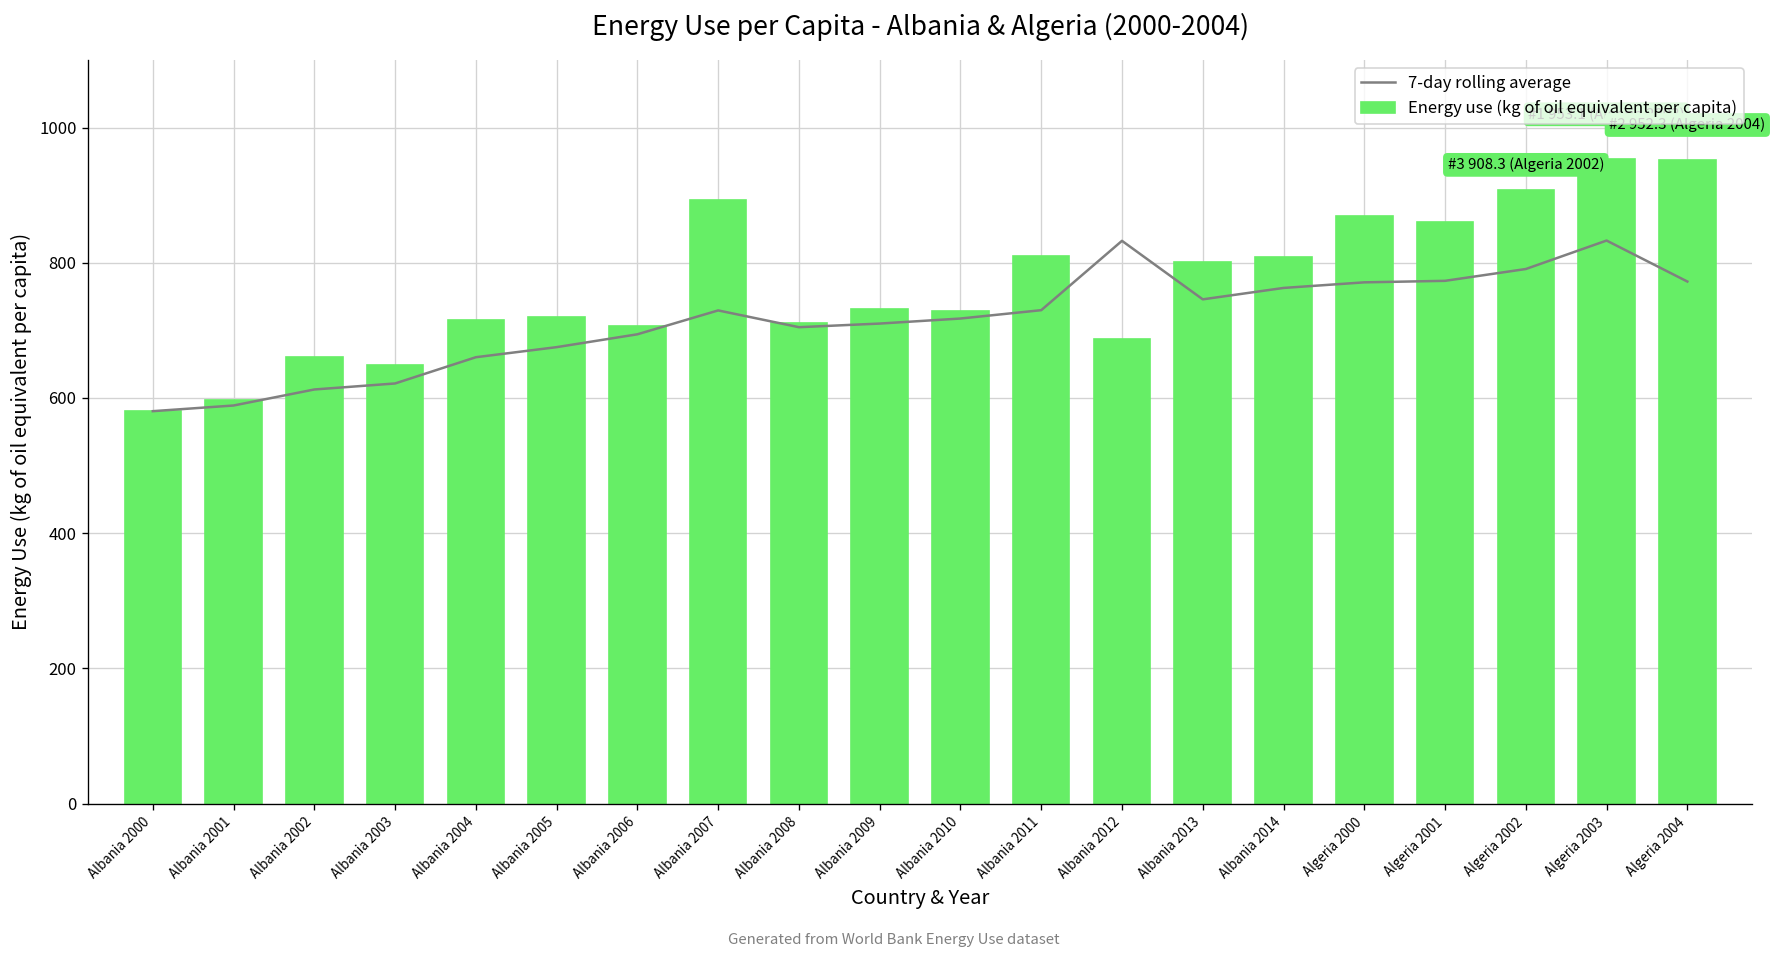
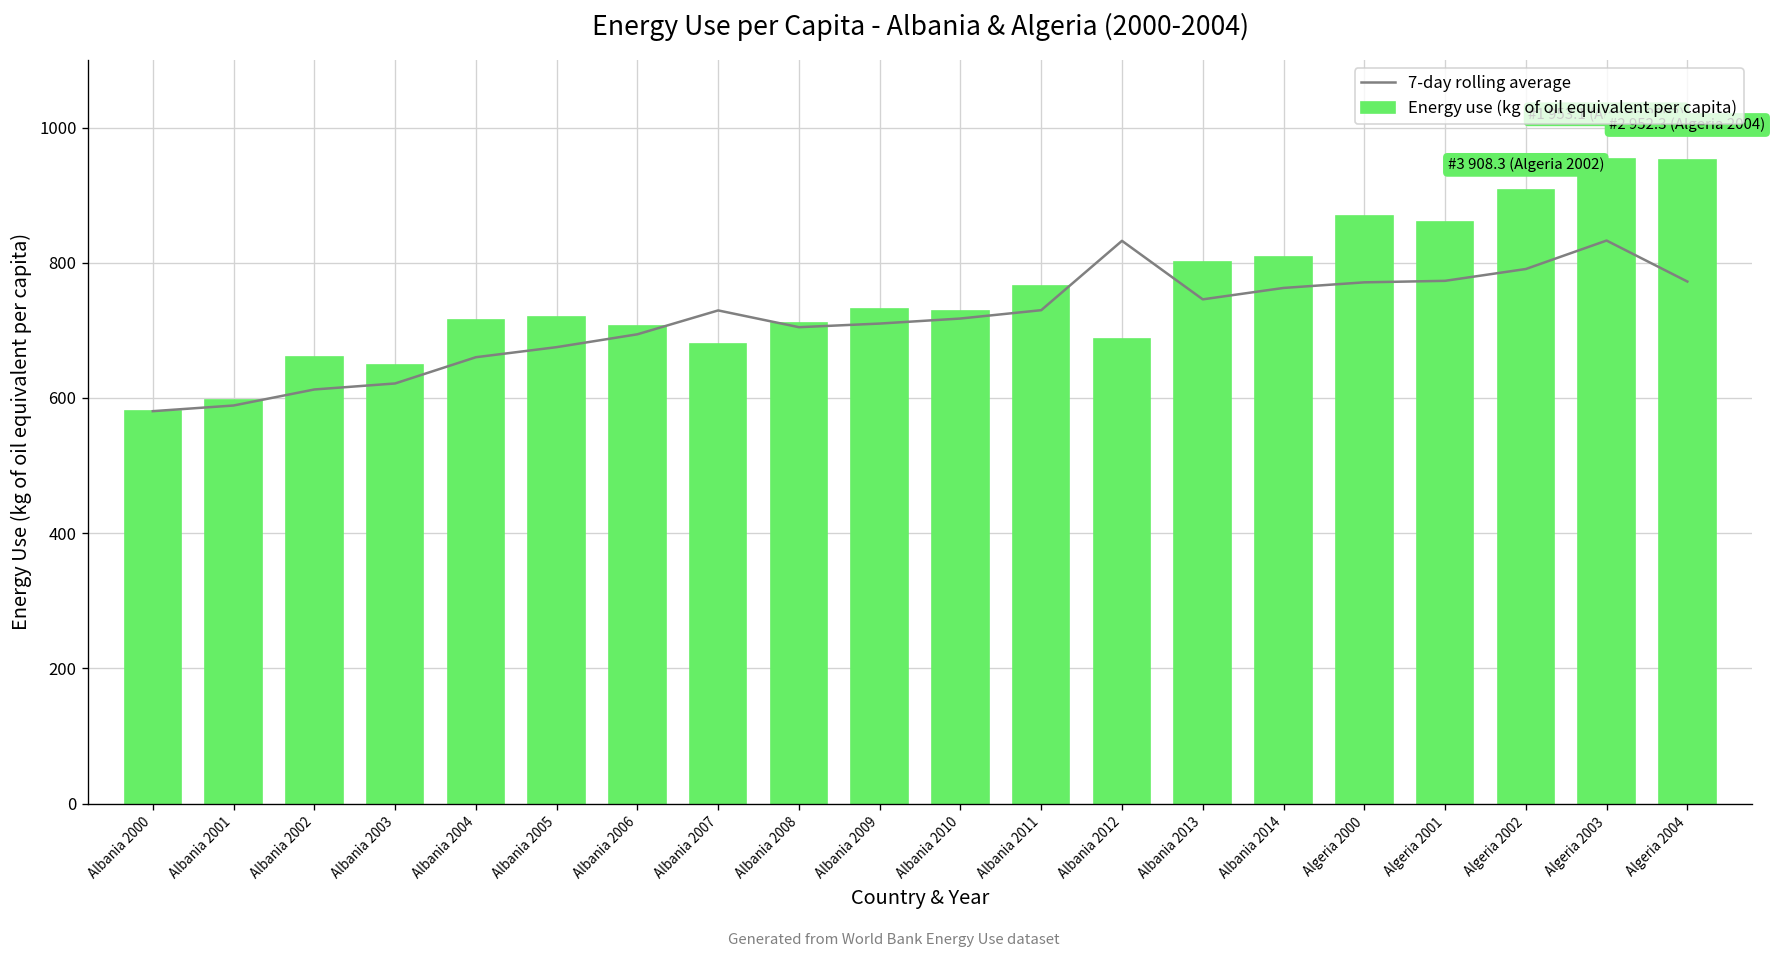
Energy use (kg of oil equivalent per capita), Albania 2007: 890 -> 680
Energy use (kg of oil equivalent per capita), Albania 2011: 810 -> 760
